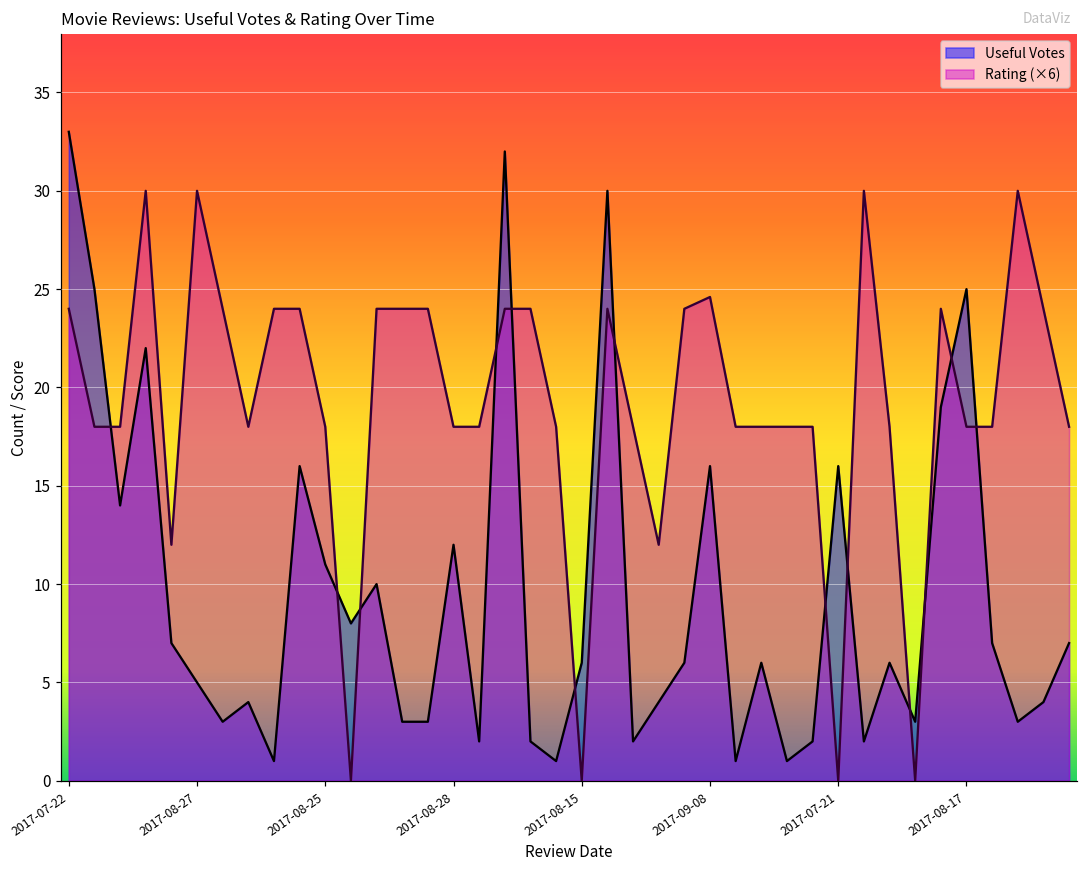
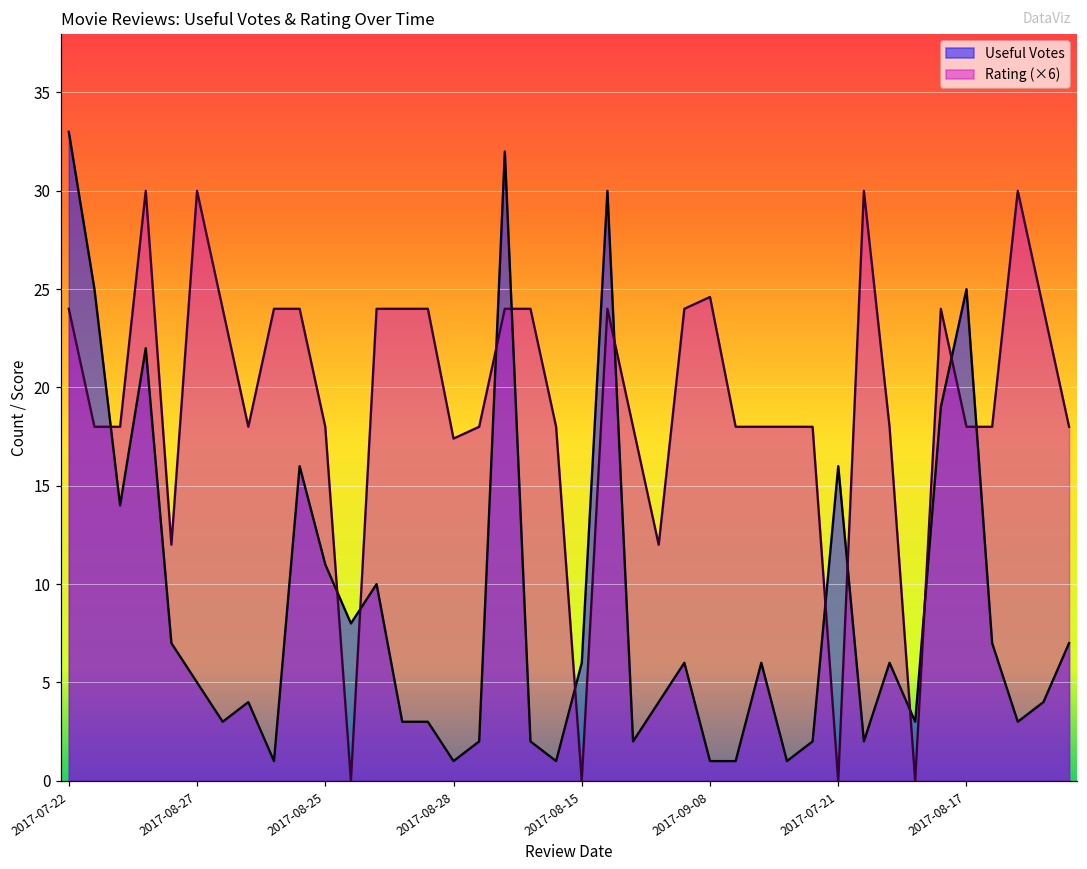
Useful Votes, 2017-08-28: 12 -> 1
Rating (×6), 2017-08-28: 18.0 -> 17.4
Useful Votes, 2017-09-08: 16 -> 1
